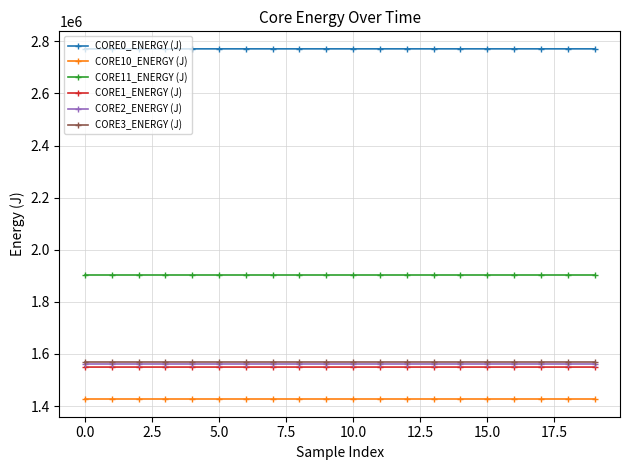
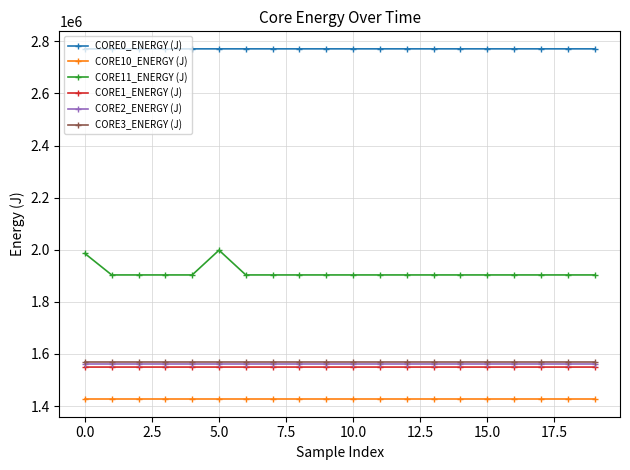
CORE11_ENERGY (J), 0.0: 1900000 -> 1990000
CORE11_ENERGY (J), 5.0: 1900000 -> 2000000
